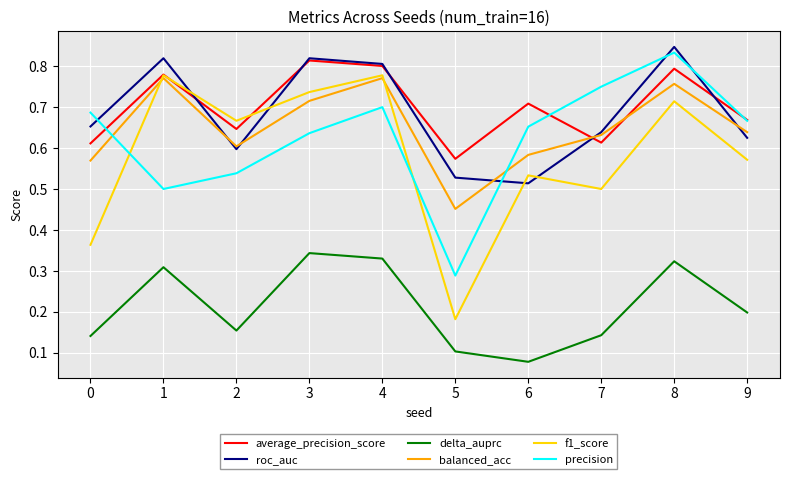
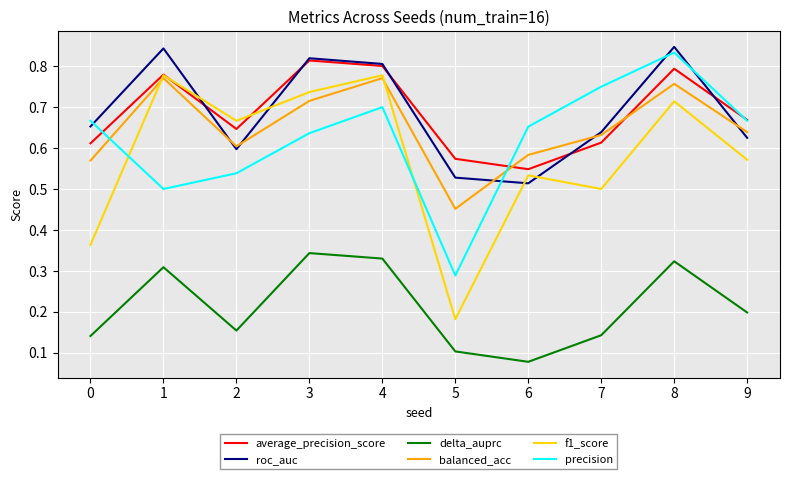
precision, 0: 0.69 -> 0.67
roc_auc, 1: 0.82 -> 0.84
average_precision_score, 6: 0.71 -> 0.55
